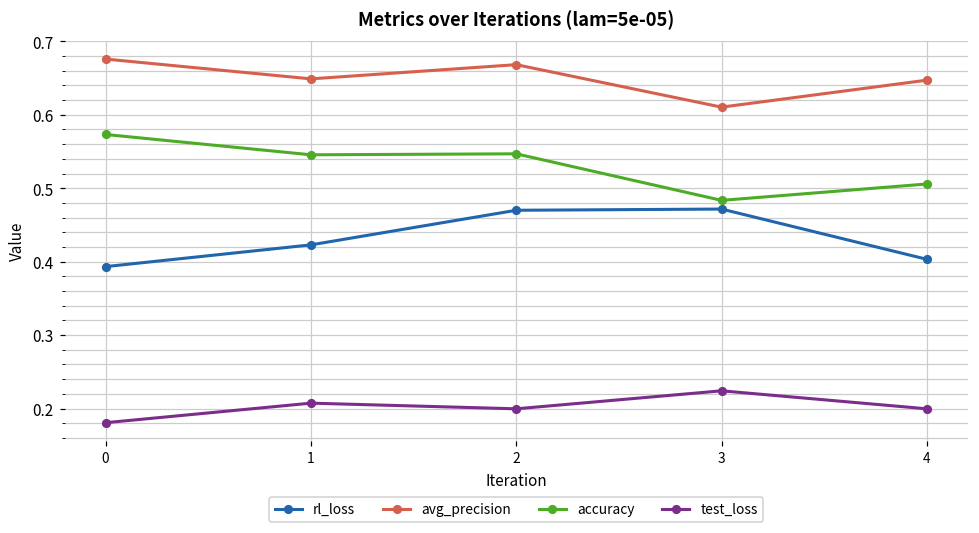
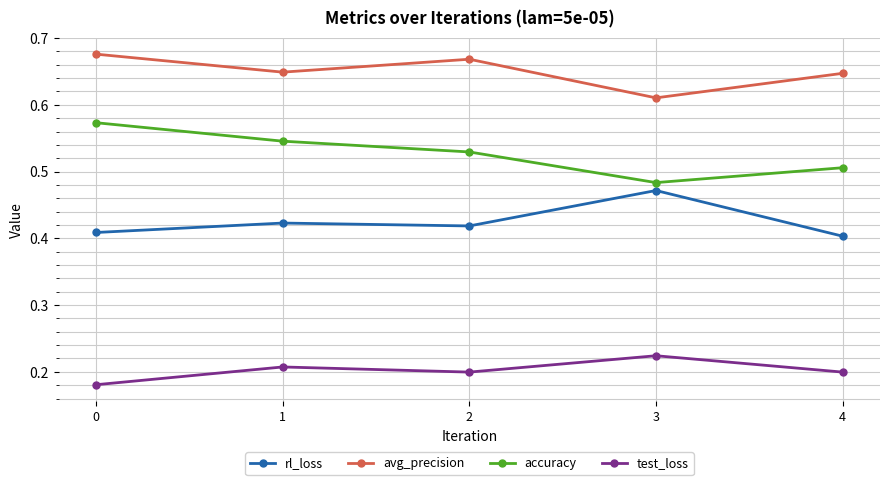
rl_loss, 0: 0.39 -> 0.41
rl_loss, 2: 0.47 -> 0.42
accuracy, 2: 0.55 -> 0.53
